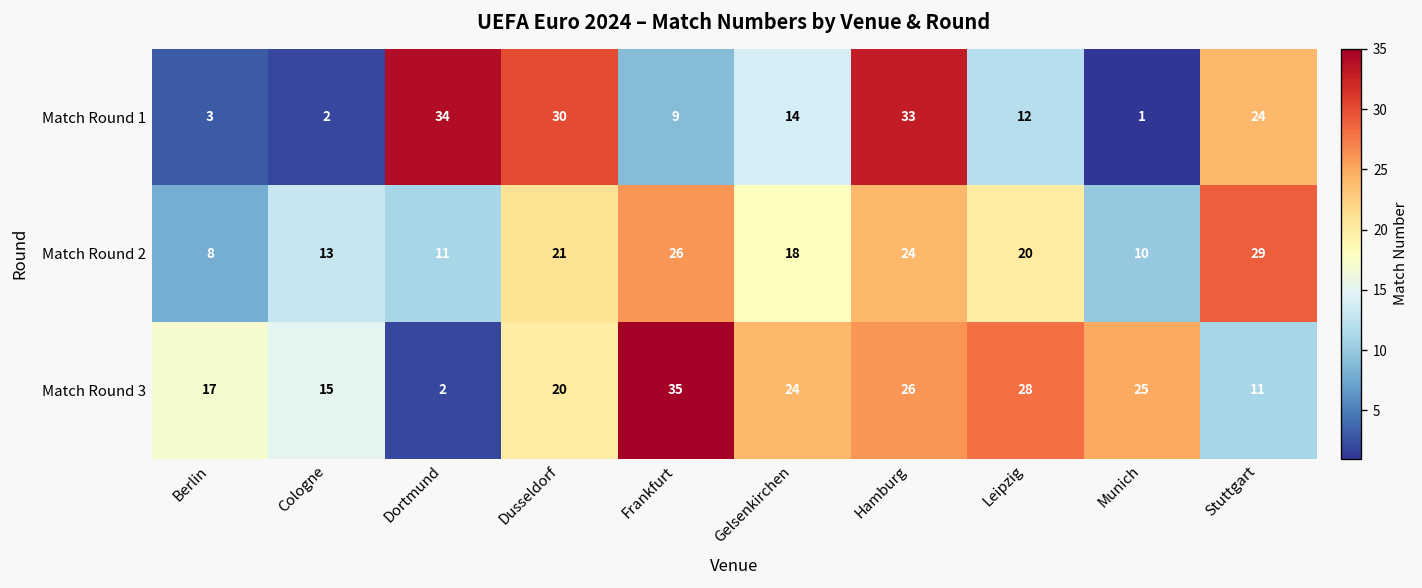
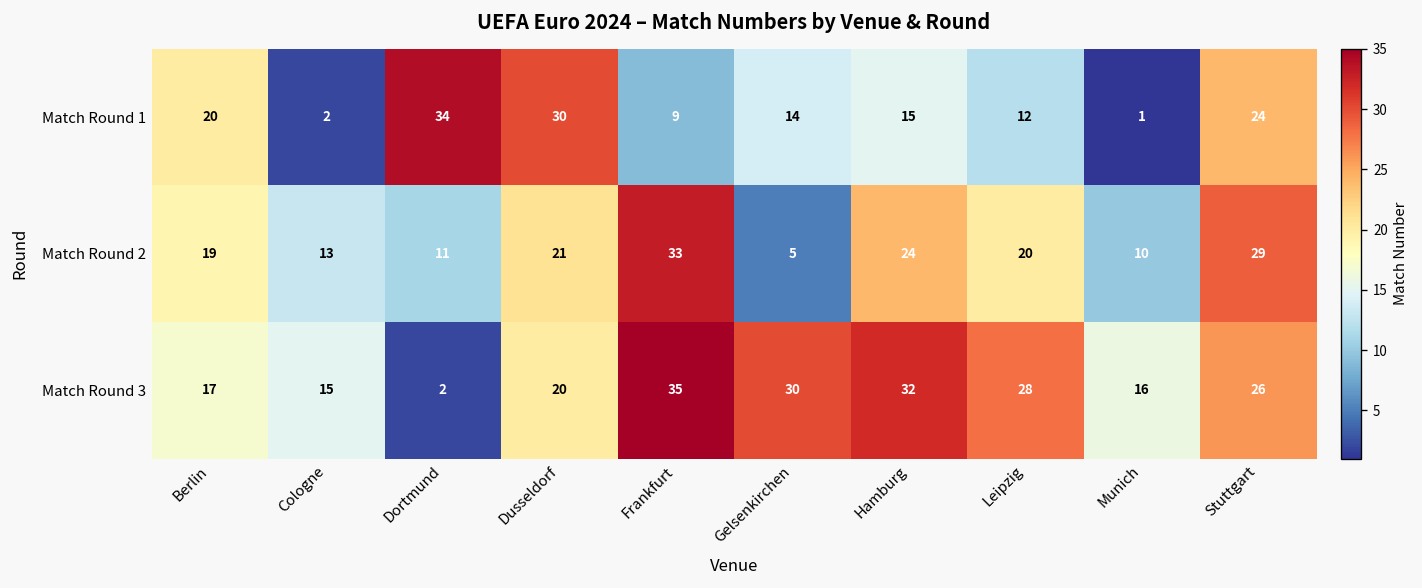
Match Round 1, Berlin: 3 -> 20
Match Round 1, Hamburg: 33 -> 15
Match Round 2, Berlin: 8 -> 19
Match Round 2, Frankfurt: 26 -> 33
Match Round 2, Gelsenkirchen: 18 -> 5
Match Round 3, Gelsenkirchen: 24 -> 30
Match Round 3, Hamburg: 26 -> 32
Match Round 3, Munich: 25 -> 16
Match Round 3, Stuttgart: 11 -> 26
